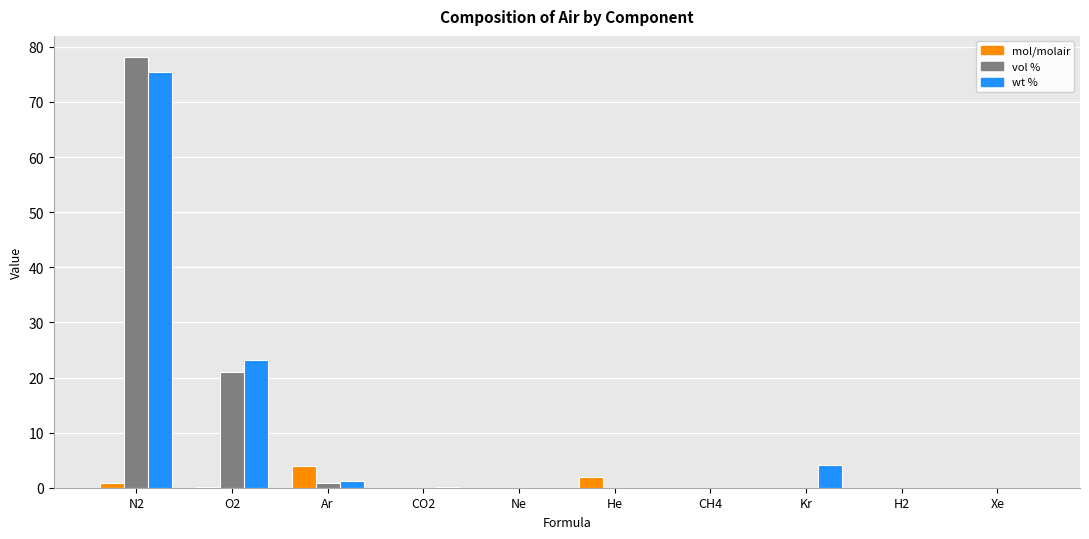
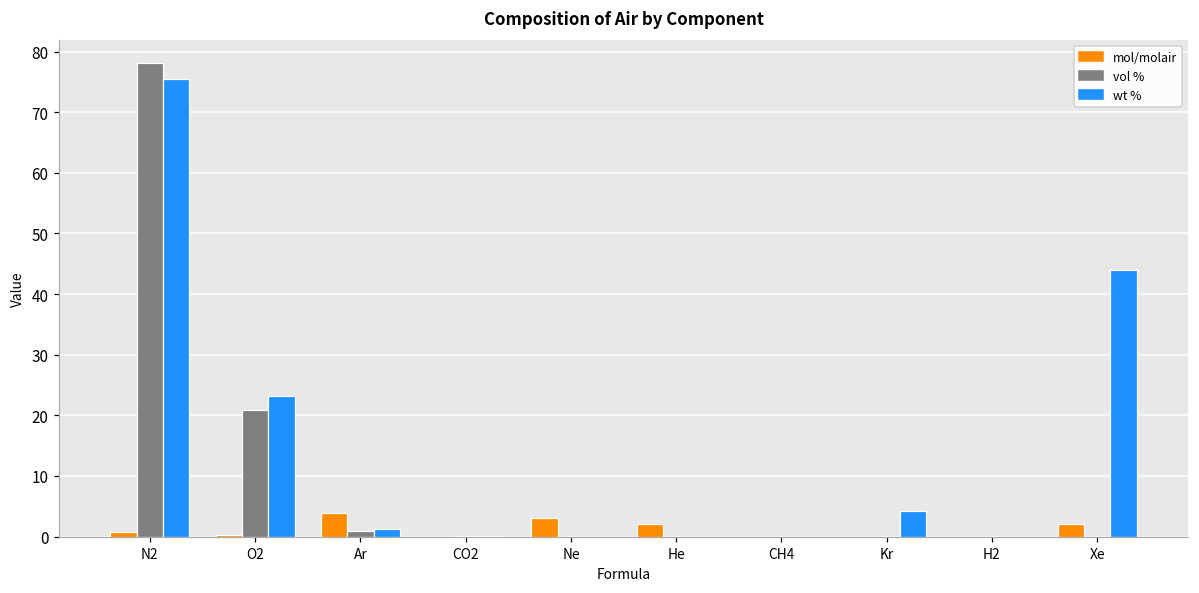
mol/molair, Ne: 0 -> 3
mol/molair, Xe: 0 -> 2
wt %, Xe: 0 -> 44
